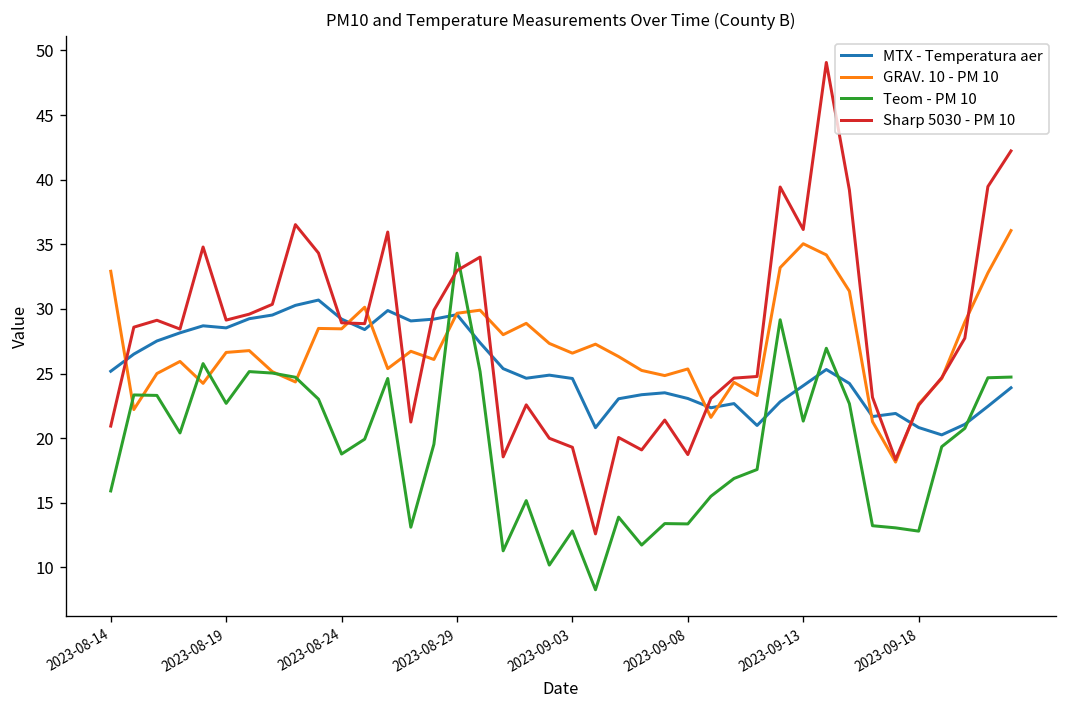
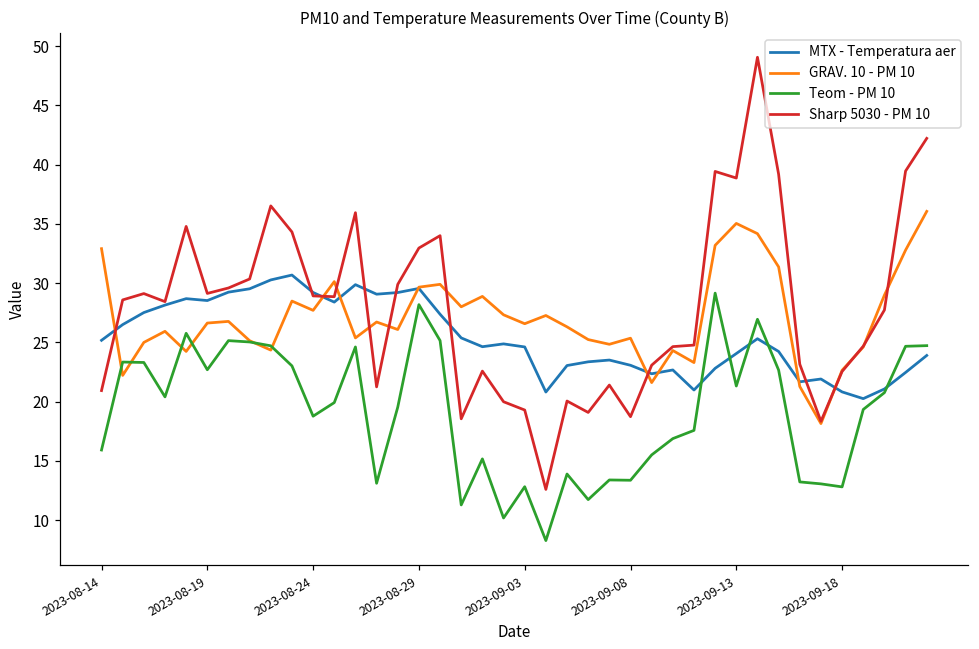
GRAV. 10 - PM 10, 2023-08-24: 28.5 -> 27.7
Teom - PM 10, 2023-08-29: 34.3 -> 28.2
Sharp 5030 - PM 10, 2023-09-13: 36.1 -> 38.9
